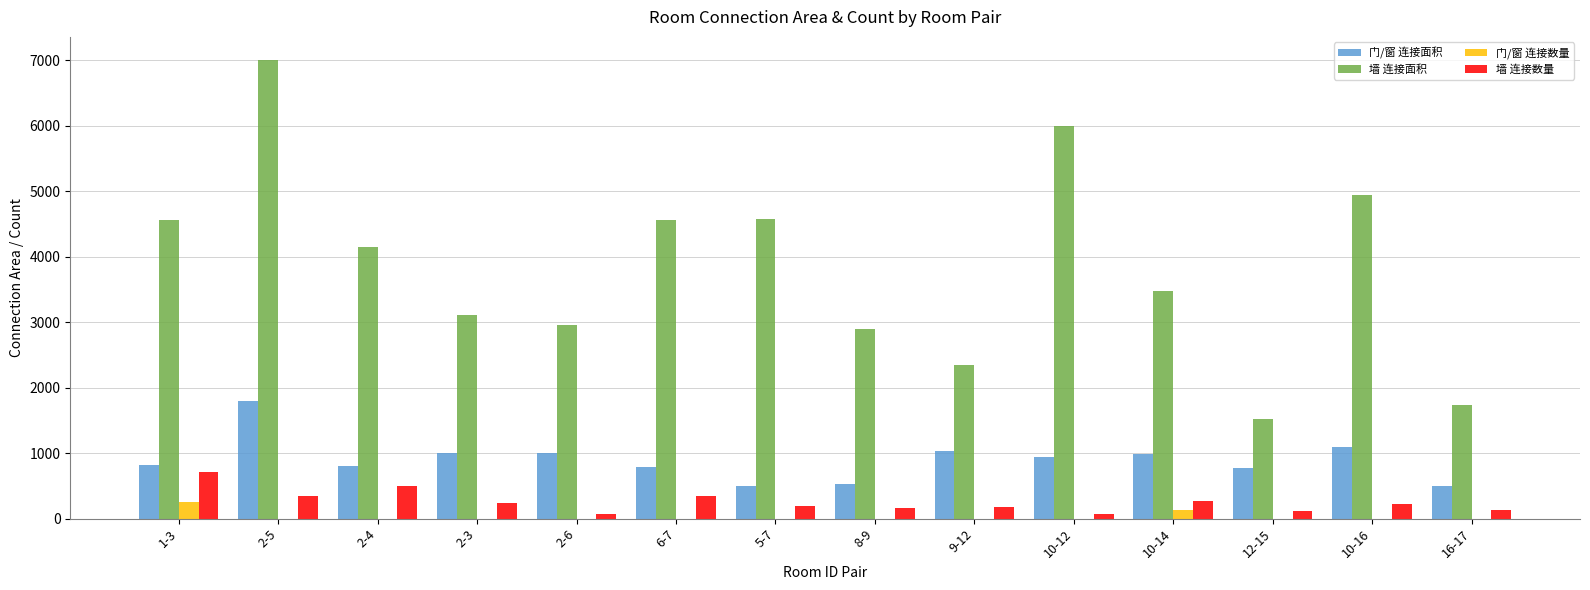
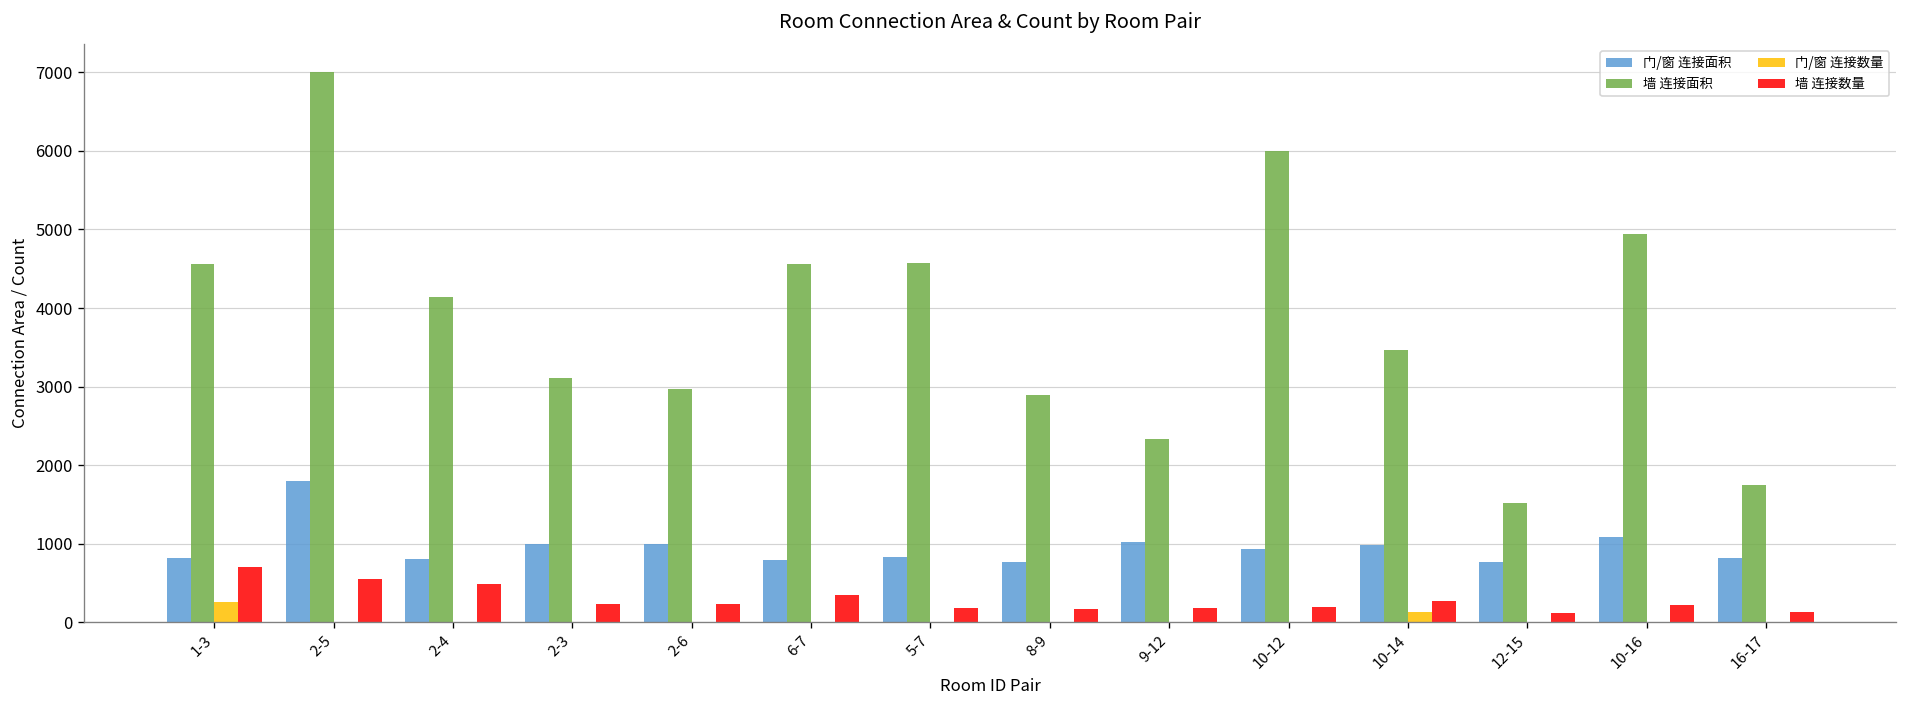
墙 连接数量, 2-5: 300 -> 500
墙 连接数量, 2-6: 100 -> 200
门/窗 连接面积, 5-7: 500 -> 800
门/窗 连接面积, 8-9: 500 -> 800
墙 连接数量, 10-12: 100 -> 200
门/窗 连接面积, 16-17: 500 -> 800
